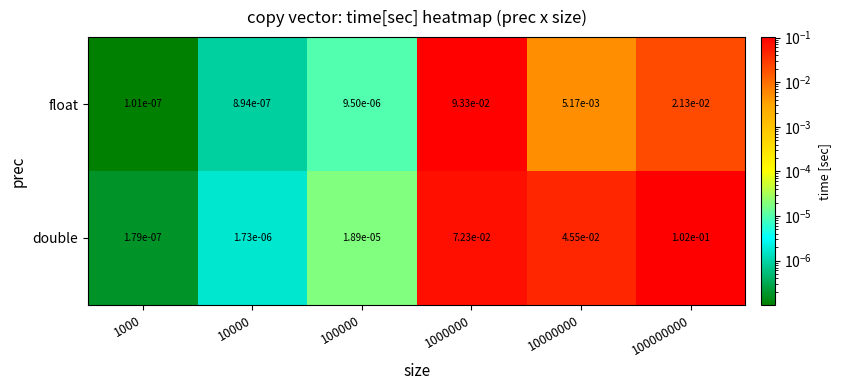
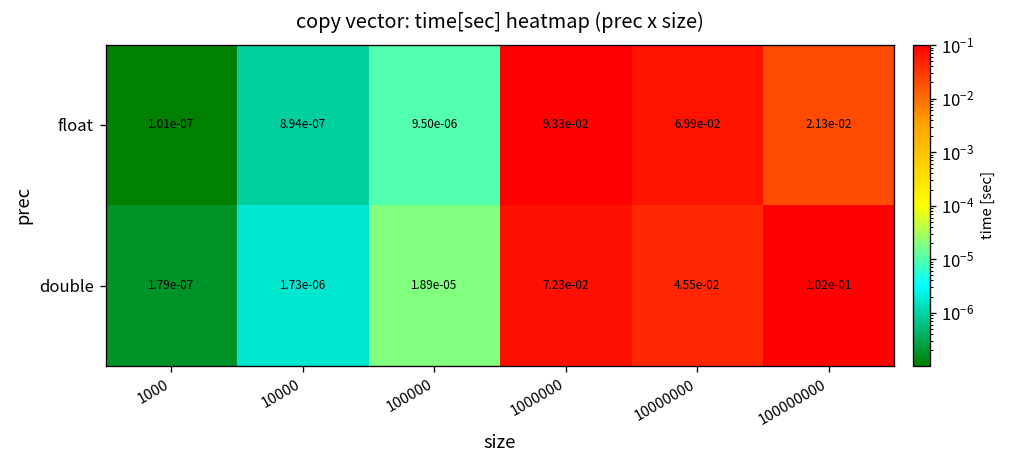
float, 10000000: 5.17e-03 -> 6.99e-02
